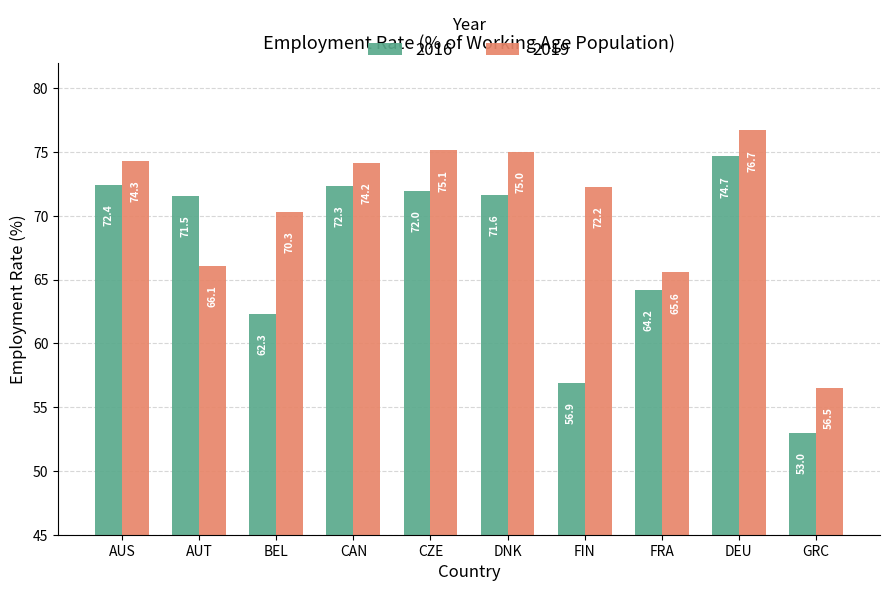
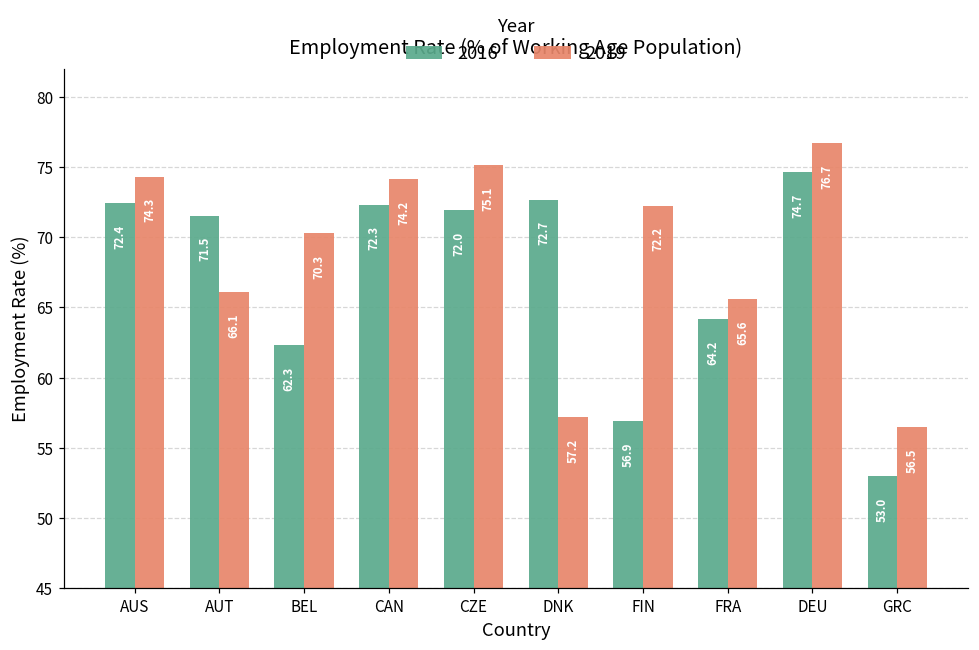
2016, DNK: 71.6 -> 72.7
2019, DNK: 75.0 -> 57.2
